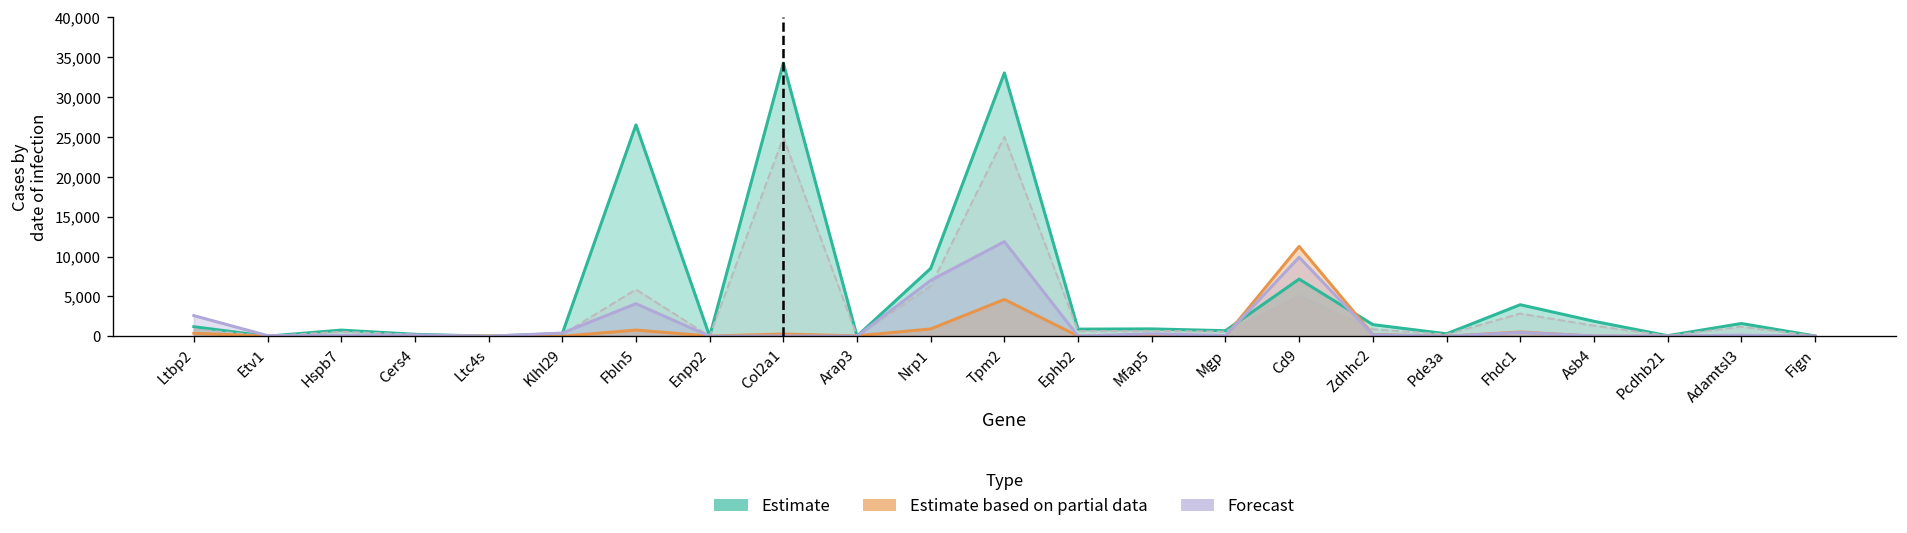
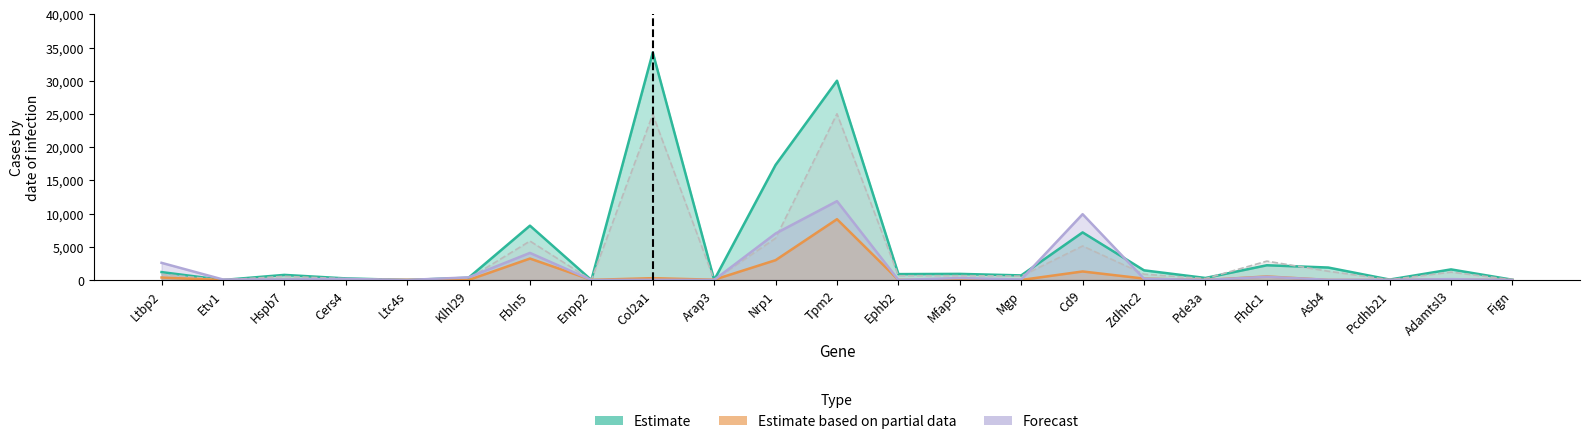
Estimate, Fbln5: 27,000 -> 8,000
Estimate based on partial data, Fbln5: 1,000 -> 3,000
Estimate, Nrp1: 9,000 -> 17,000
Estimate based on partial data, Nrp1: 1,000 -> 3,000
Estimate, Tpm2: 33,000 -> 30,000
Estimate based on partial data, Tpm2: 5,000 -> 9,000
Estimate based on partial data, Cd9: 11,000 -> 1,000
Estimate, Fhdc1: 4,000 -> 2,000
